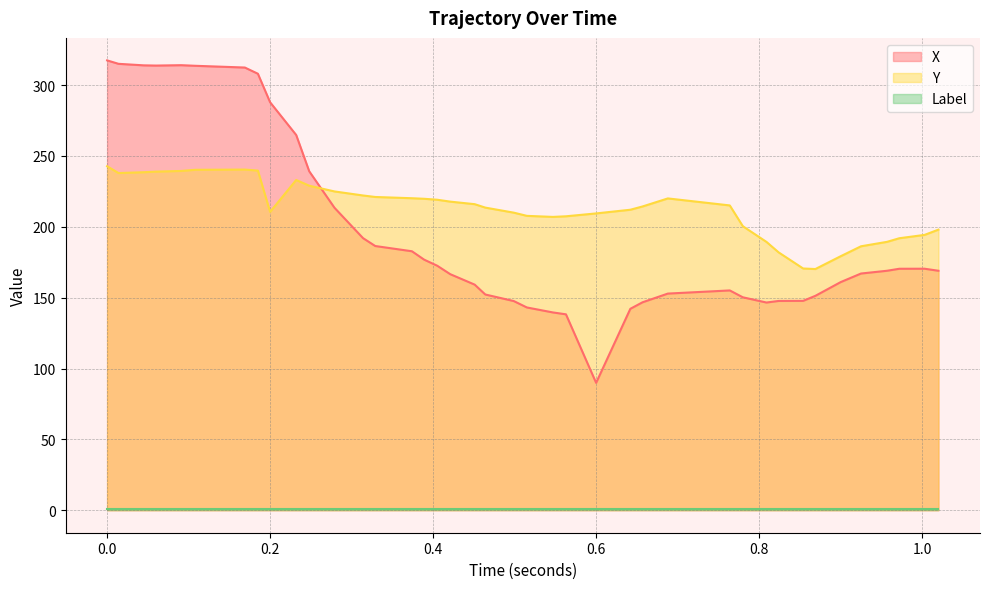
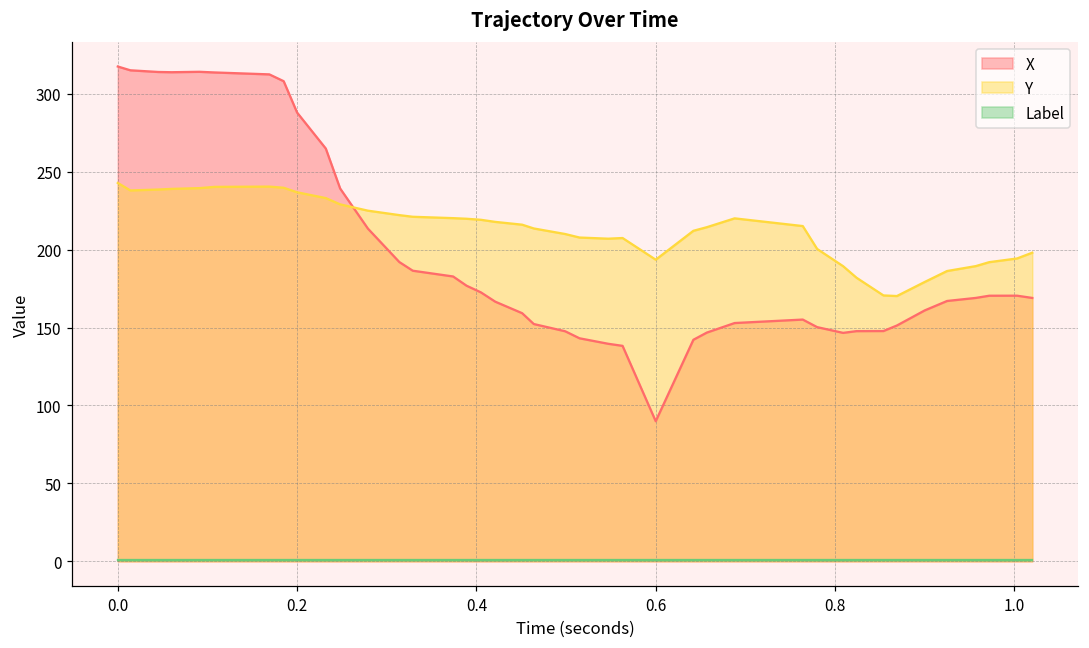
Y, 0.2: 211 -> 237
Y, 0.6: 209 -> 194
